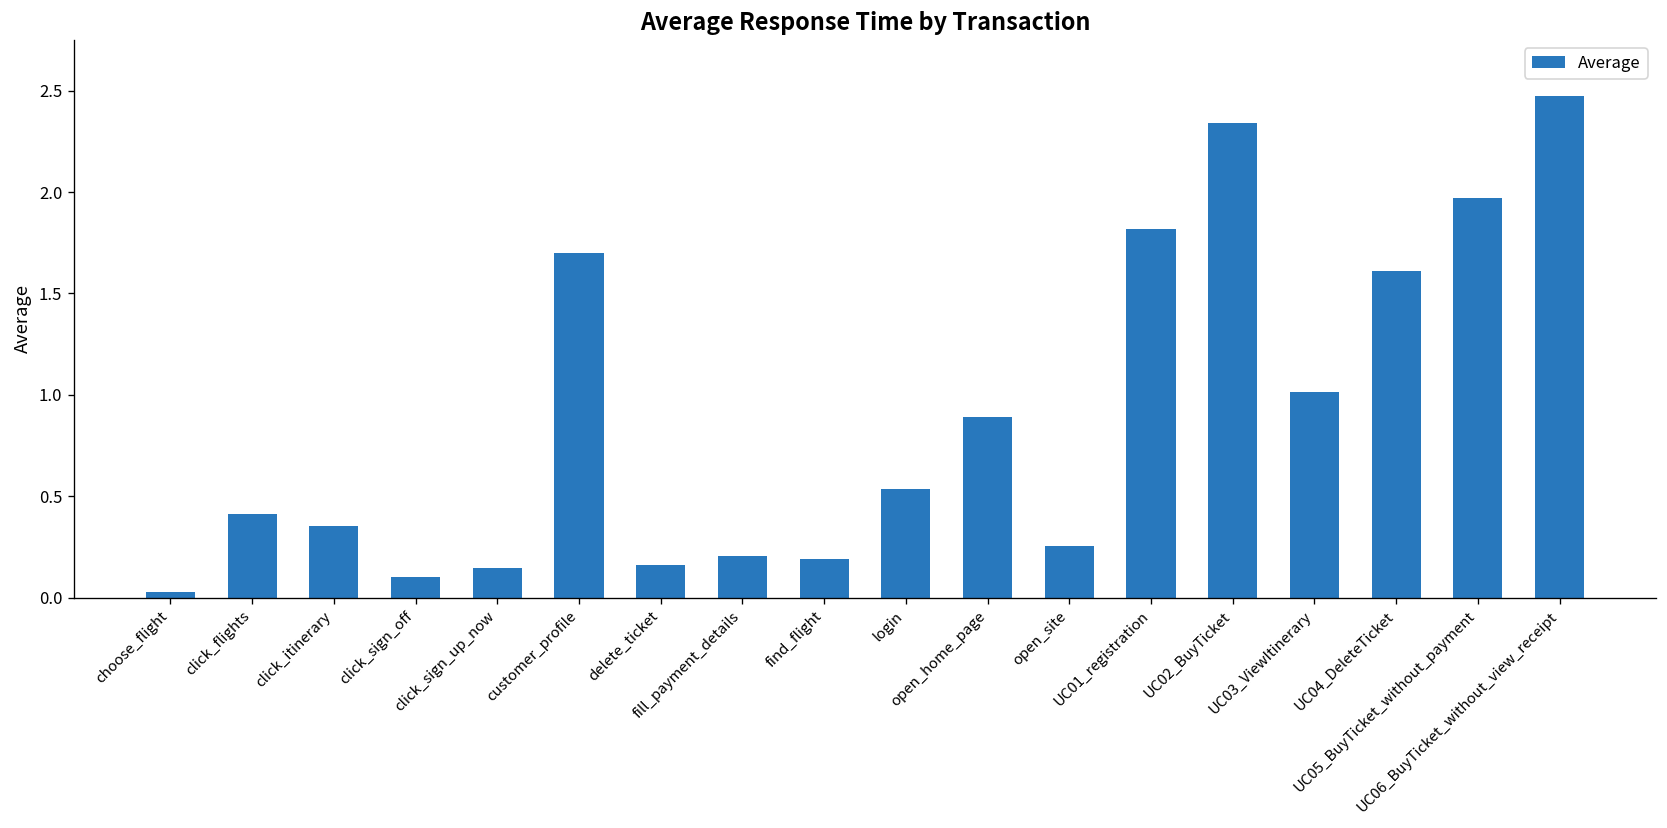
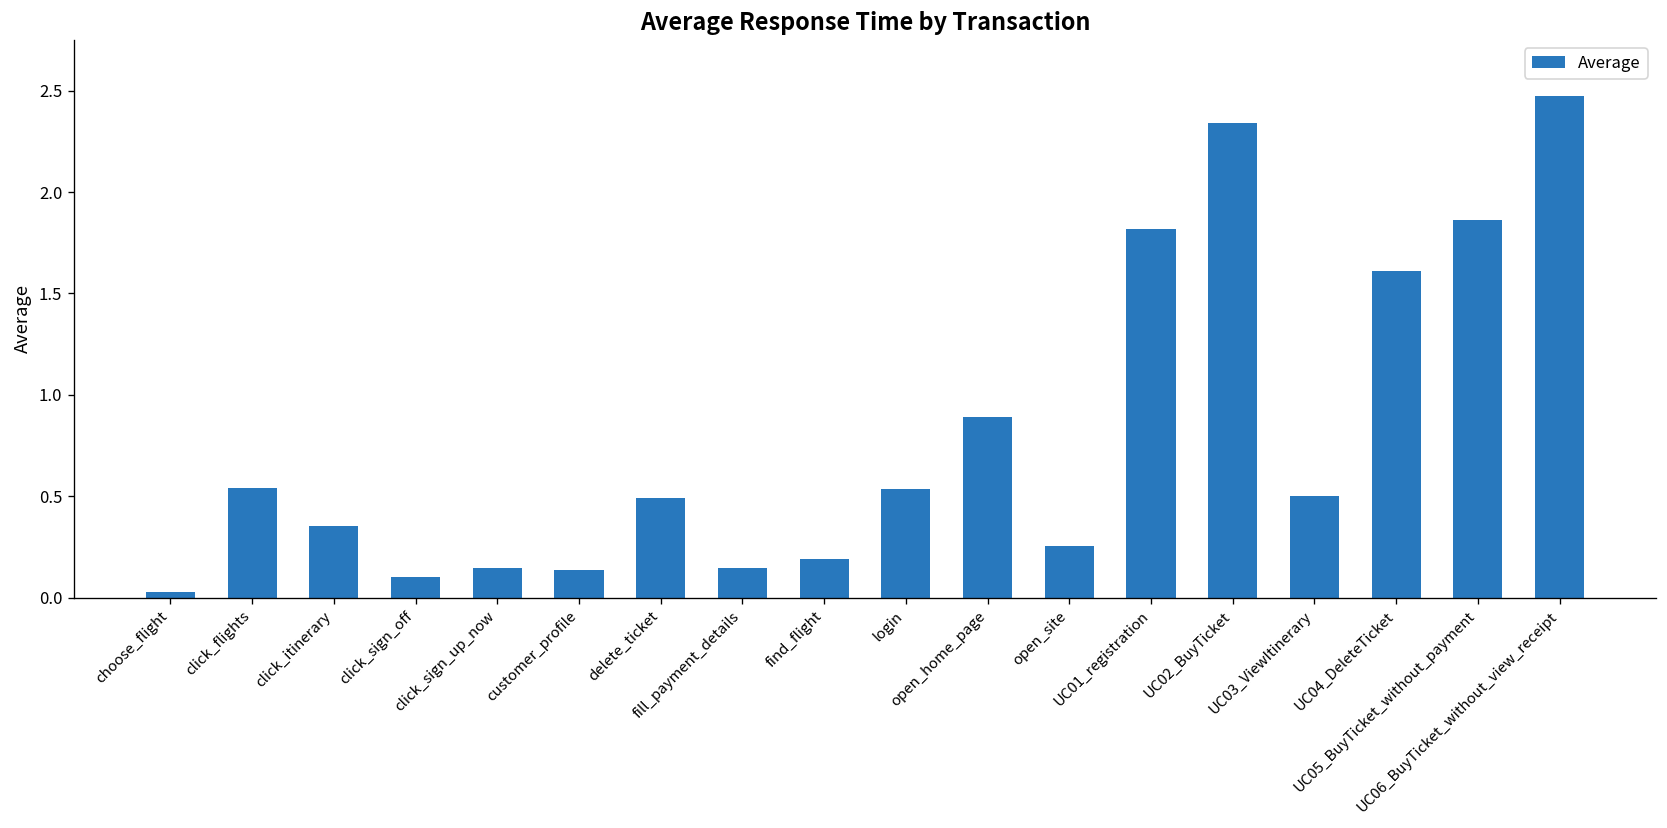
click_flights: 0.41 -> 0.54
customer_profile: 1.70 -> 0.14
delete_ticket: 0.16 -> 0.49
fill_payment_details: 0.21 -> 0.14
UC03_ViewItinerary: 1.01 -> 0.50
UC05_BuyTicket_without_payment: 1.97 -> 1.86
